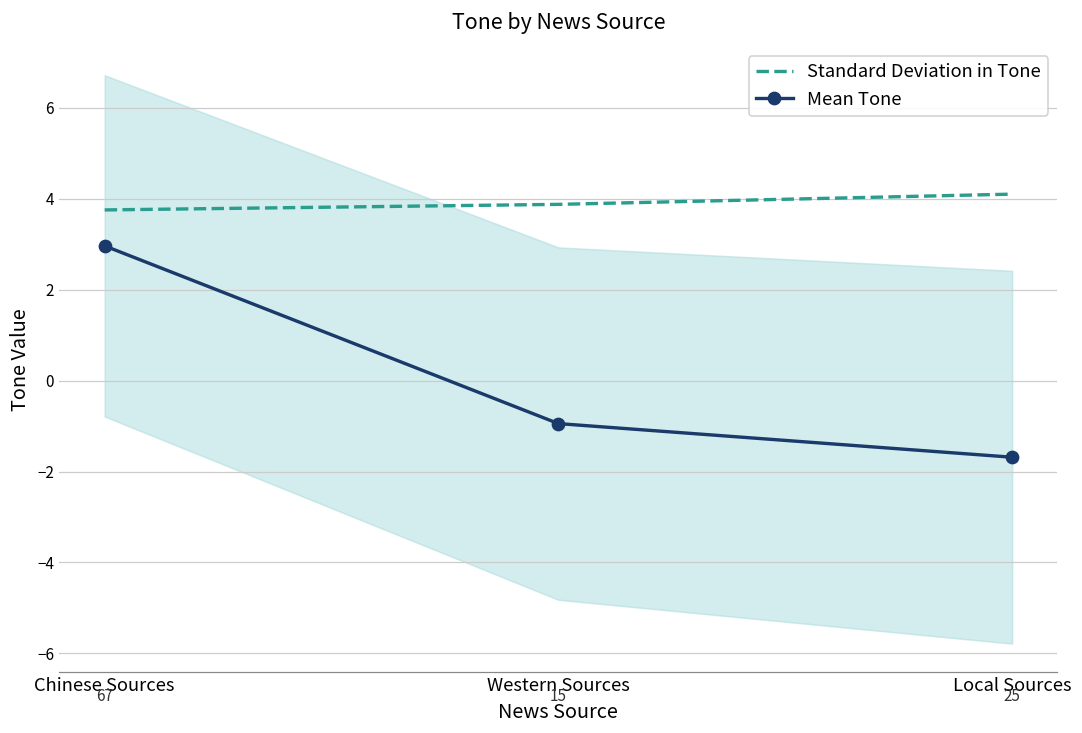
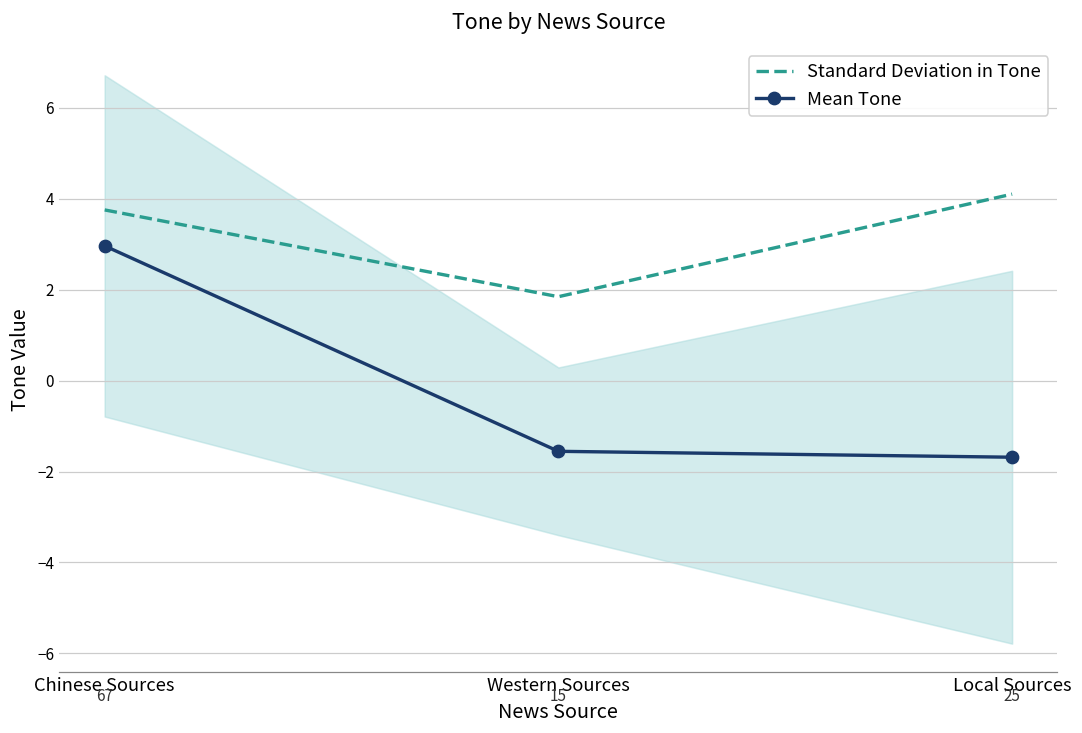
Standard Deviation in Tone, Western Sources: 3.9 -> 1.8
Mean Tone, Western Sources: -0.9 -> -1.6
